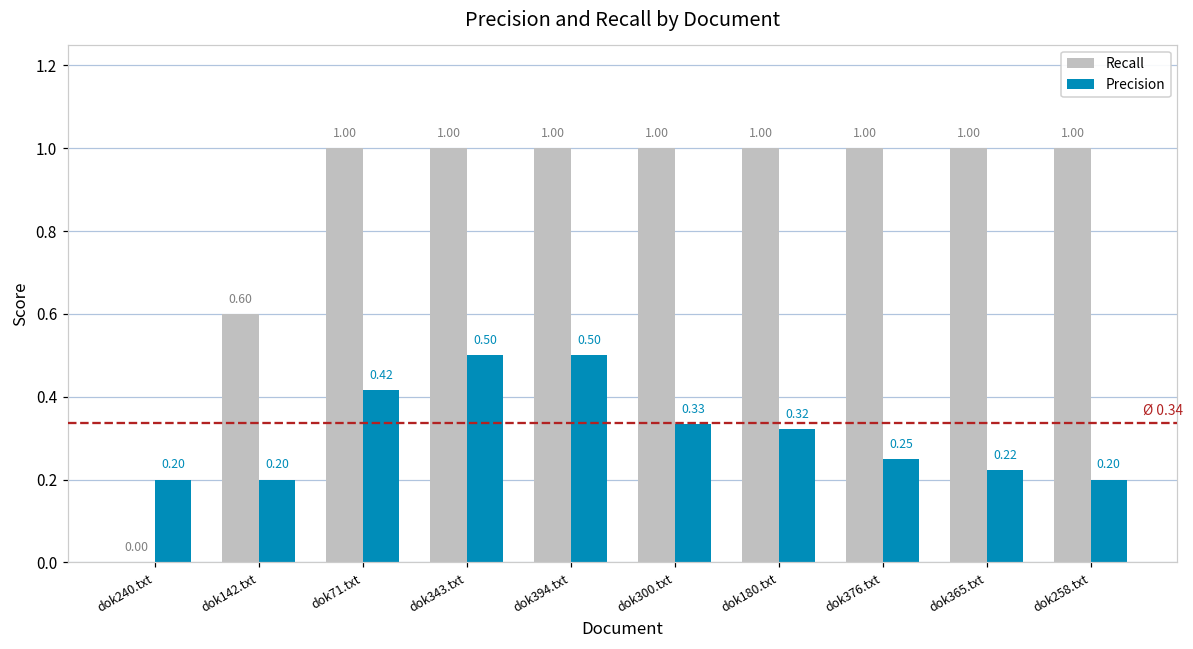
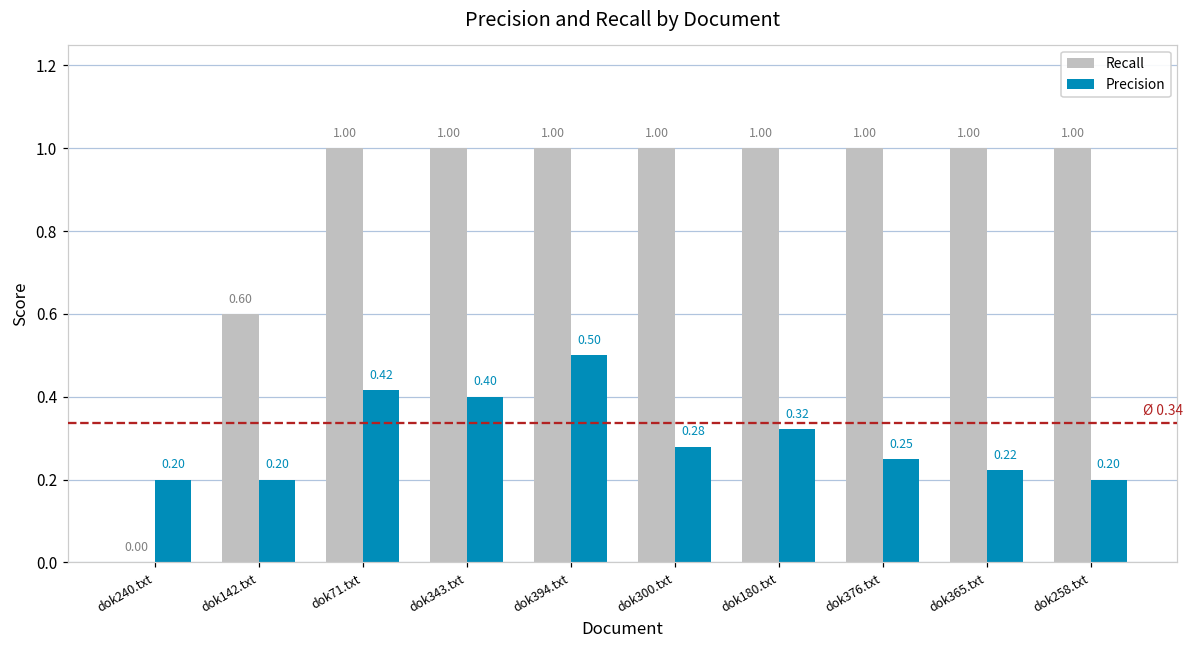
Precision, dok343.txt: 0.50 -> 0.40
Precision, dok300.txt: 0.33 -> 0.28
